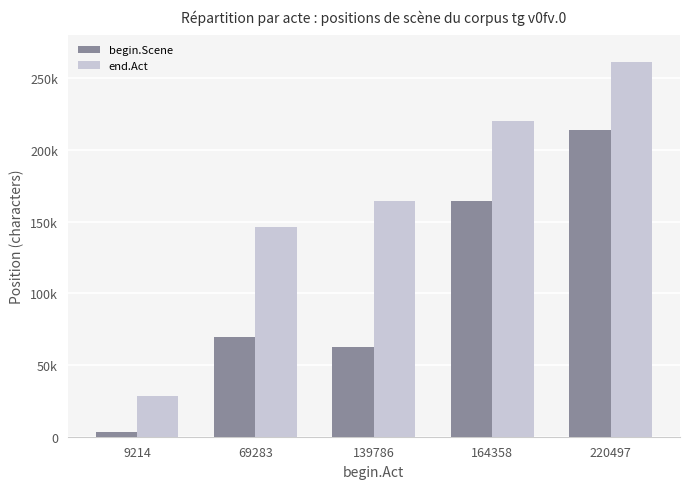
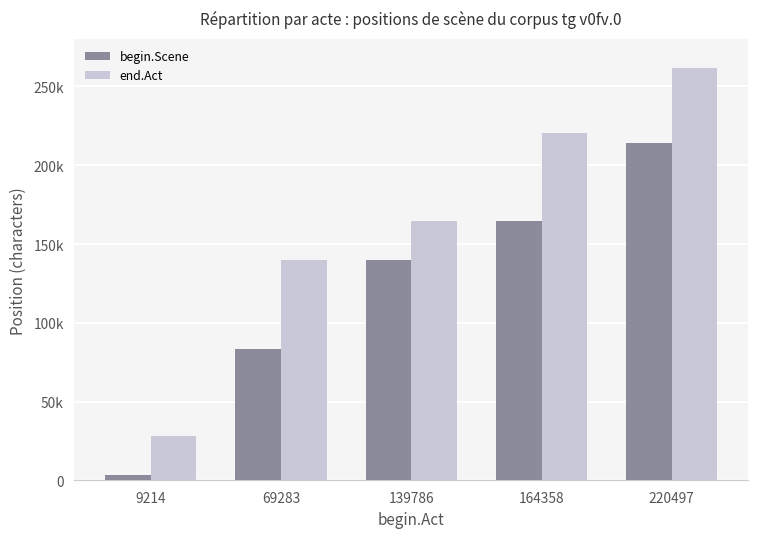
begin.Scene, 69283: 69000 -> 83000
end.Act, 69283: 146000 -> 140000
begin.Scene, 139786: 62000 -> 140000
